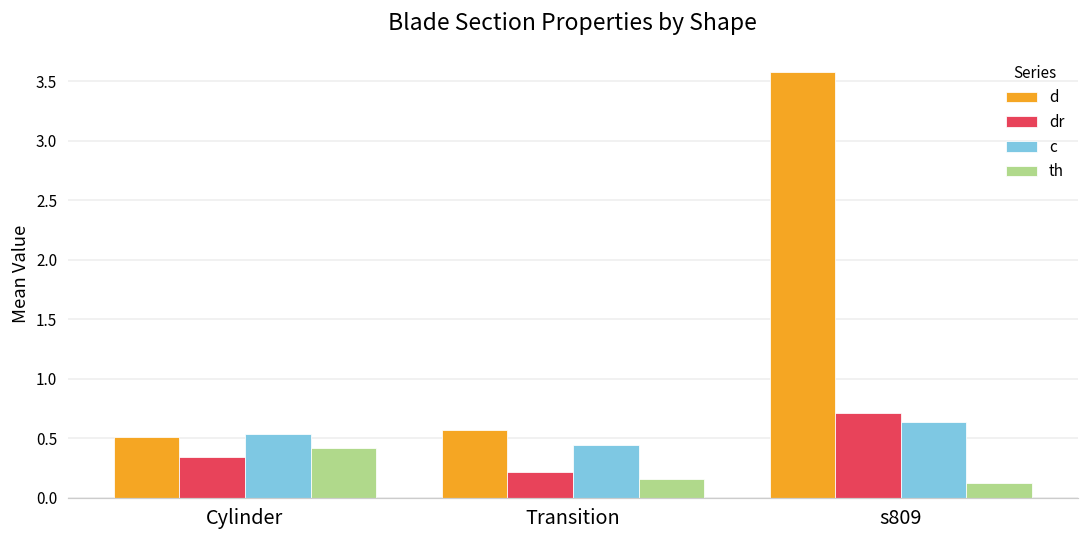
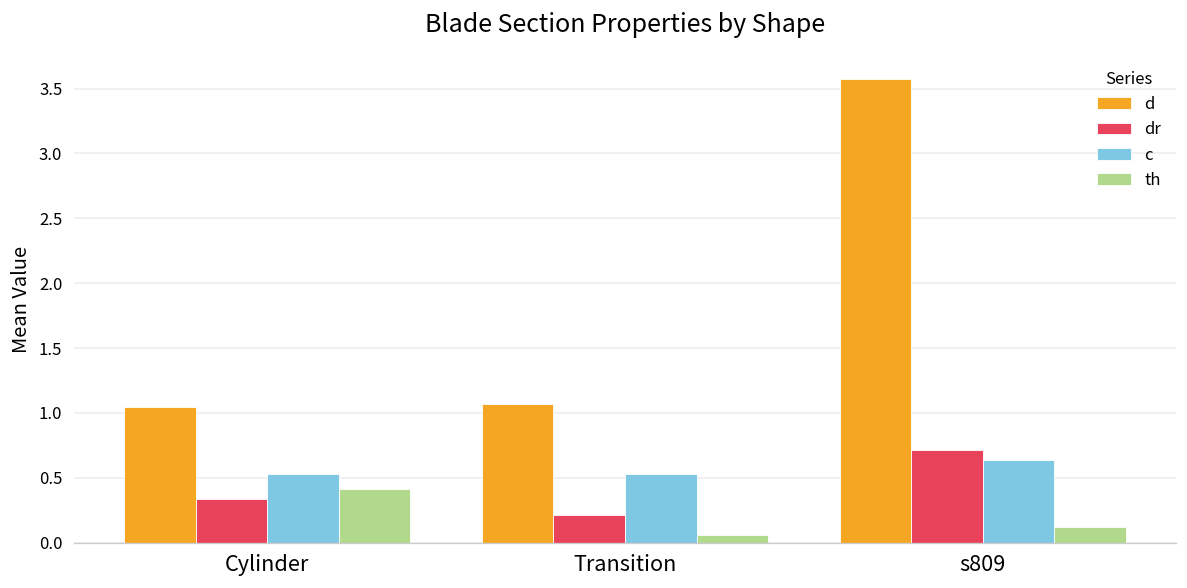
d, Cylinder: 0.51 -> 1.05
d, Transition: 0.57 -> 1.07
c, Transition: 0.44 -> 0.53
th, Transition: 0.16 -> 0.06
